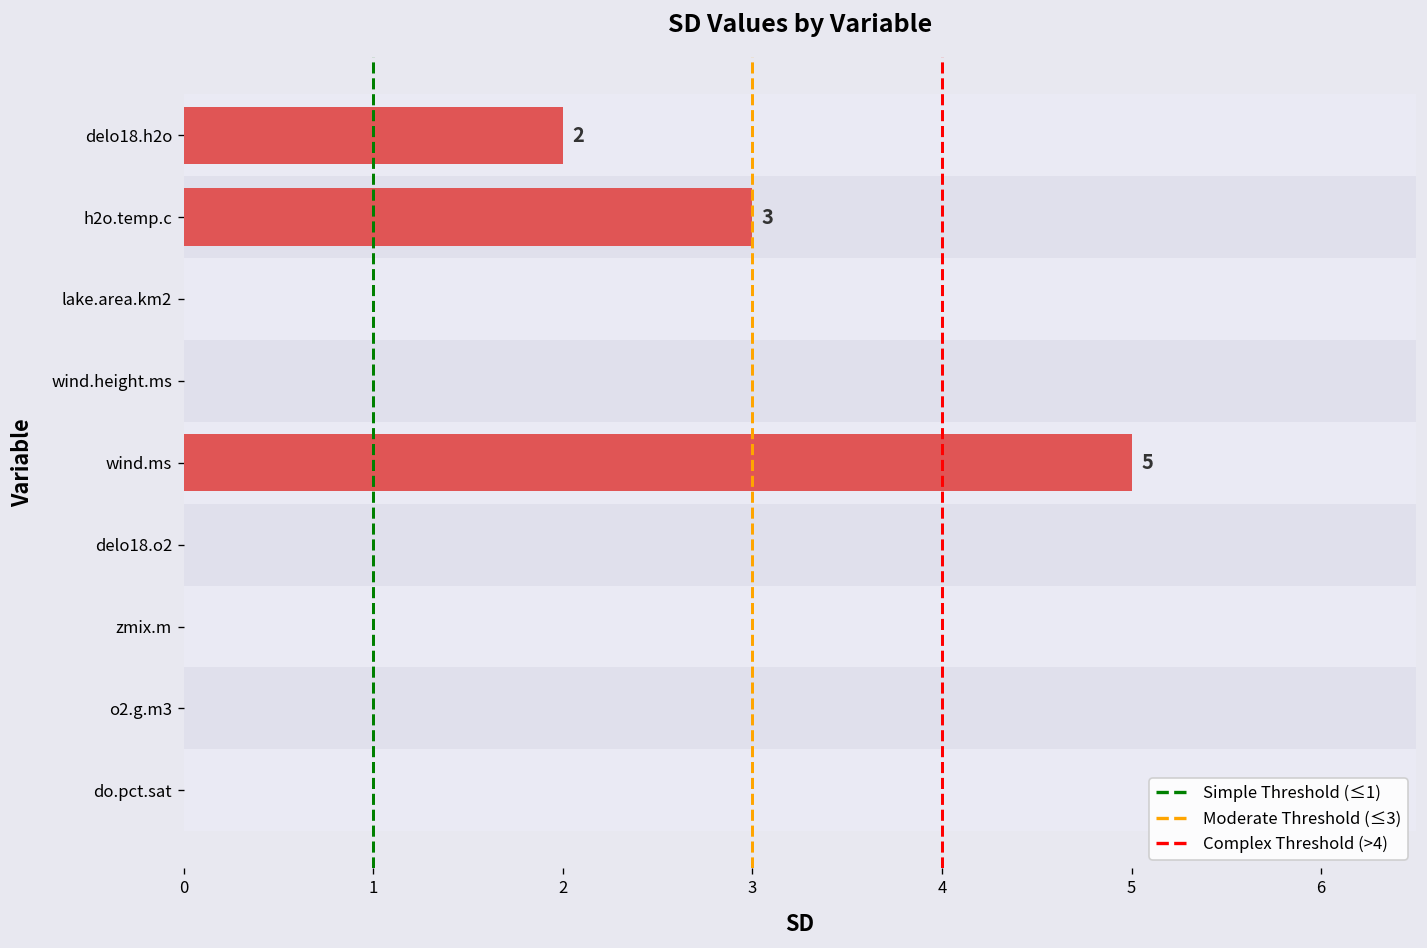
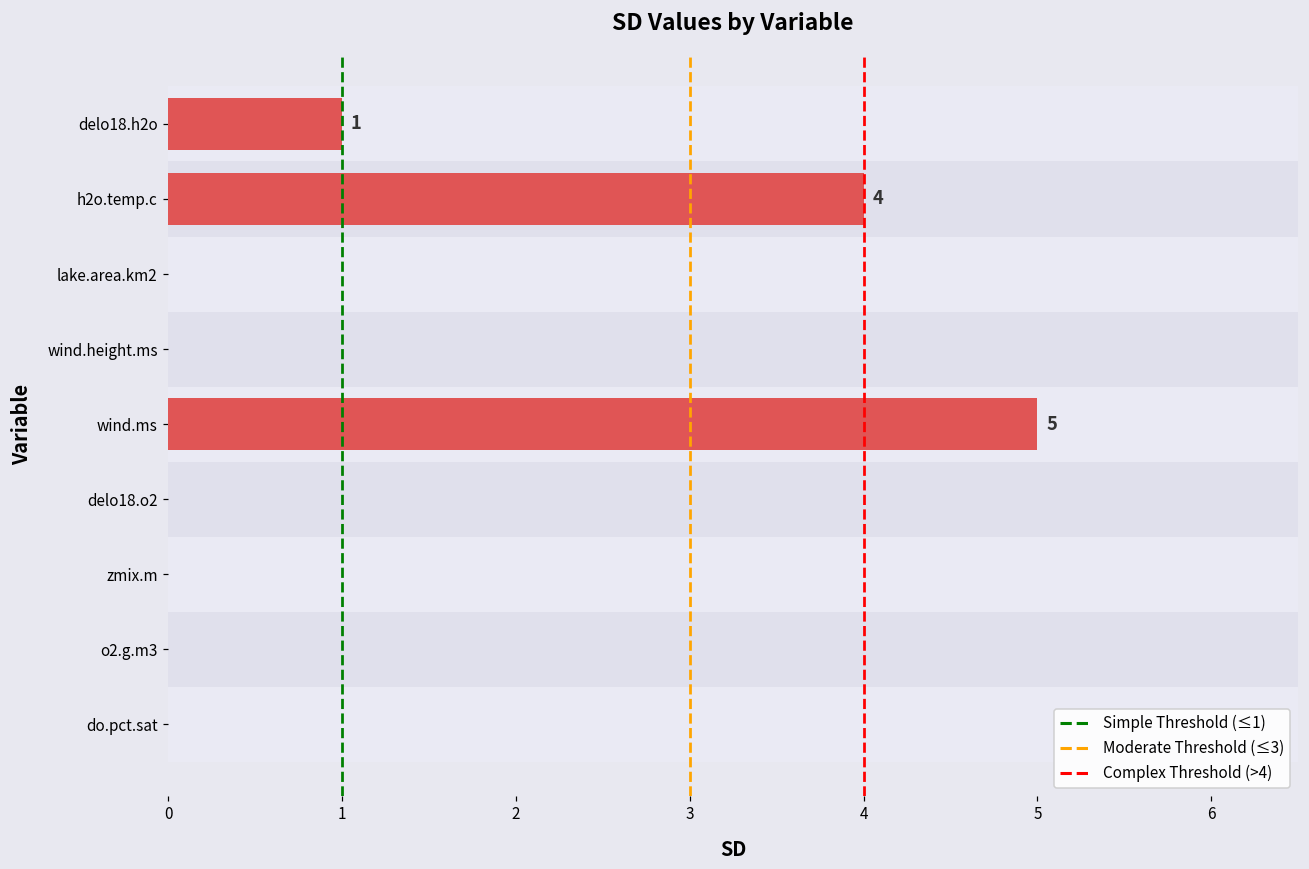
delo18.h2o: 2 -> 1
h2o.temp.c: 3 -> 4
